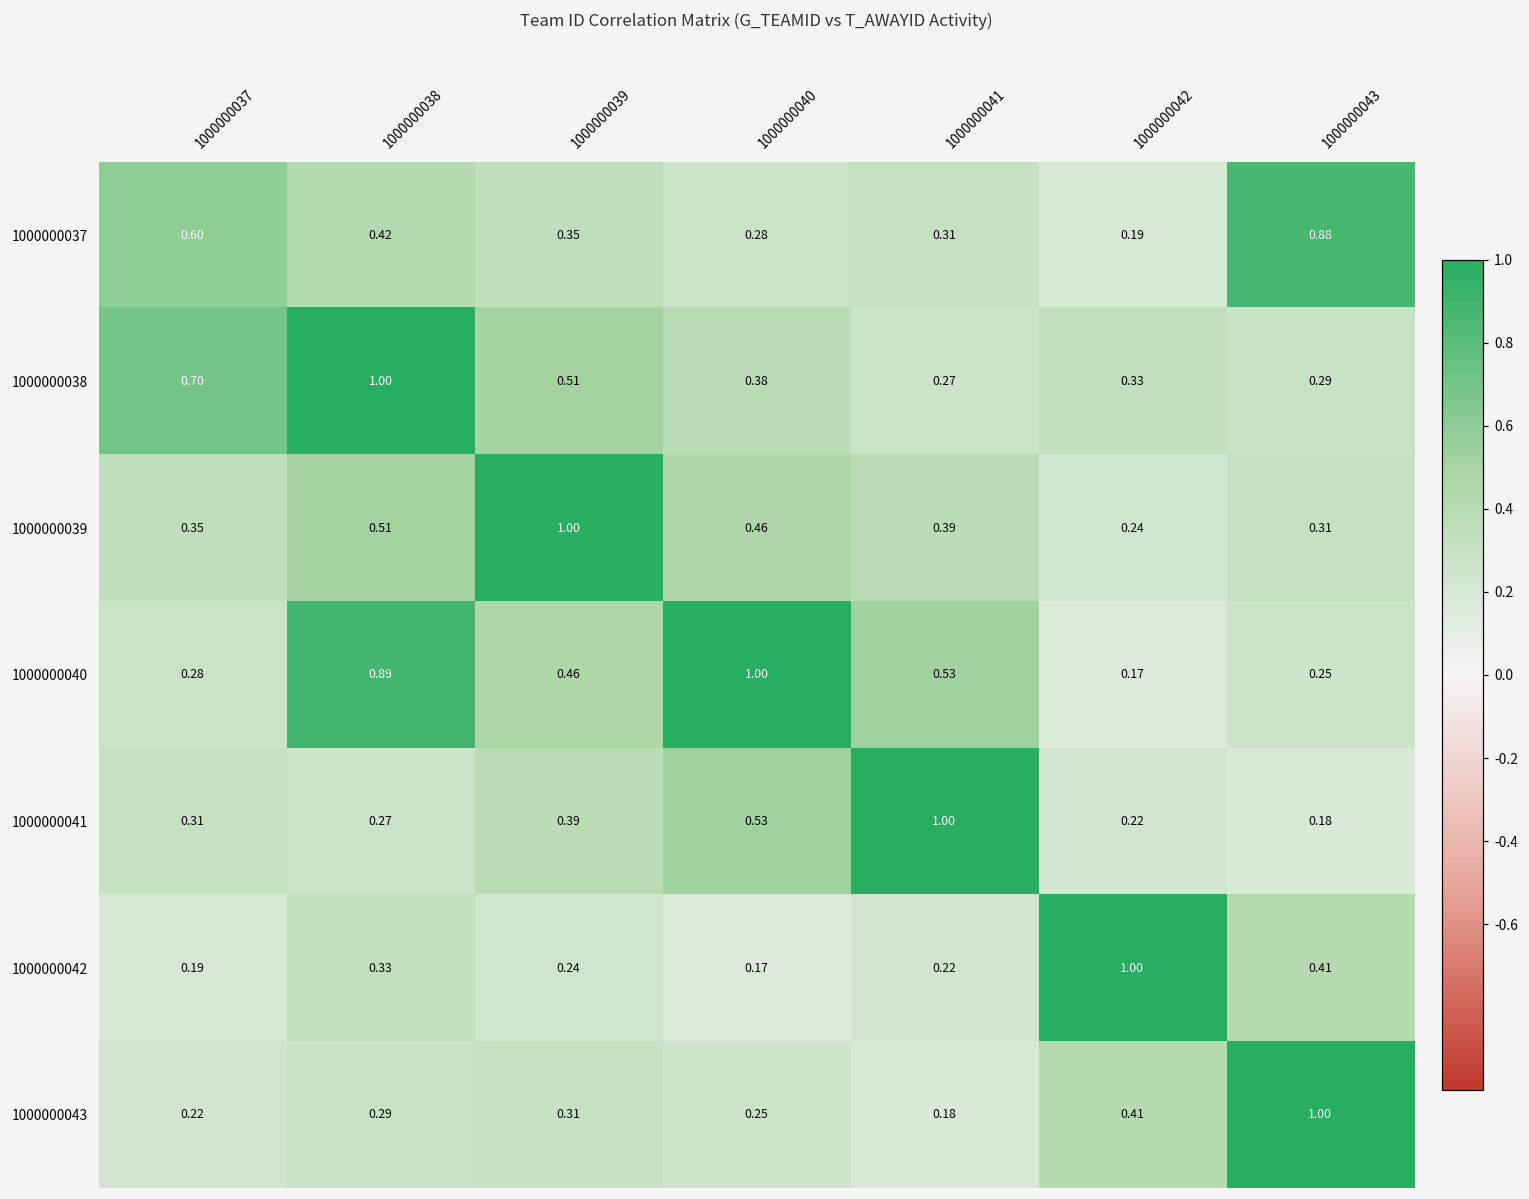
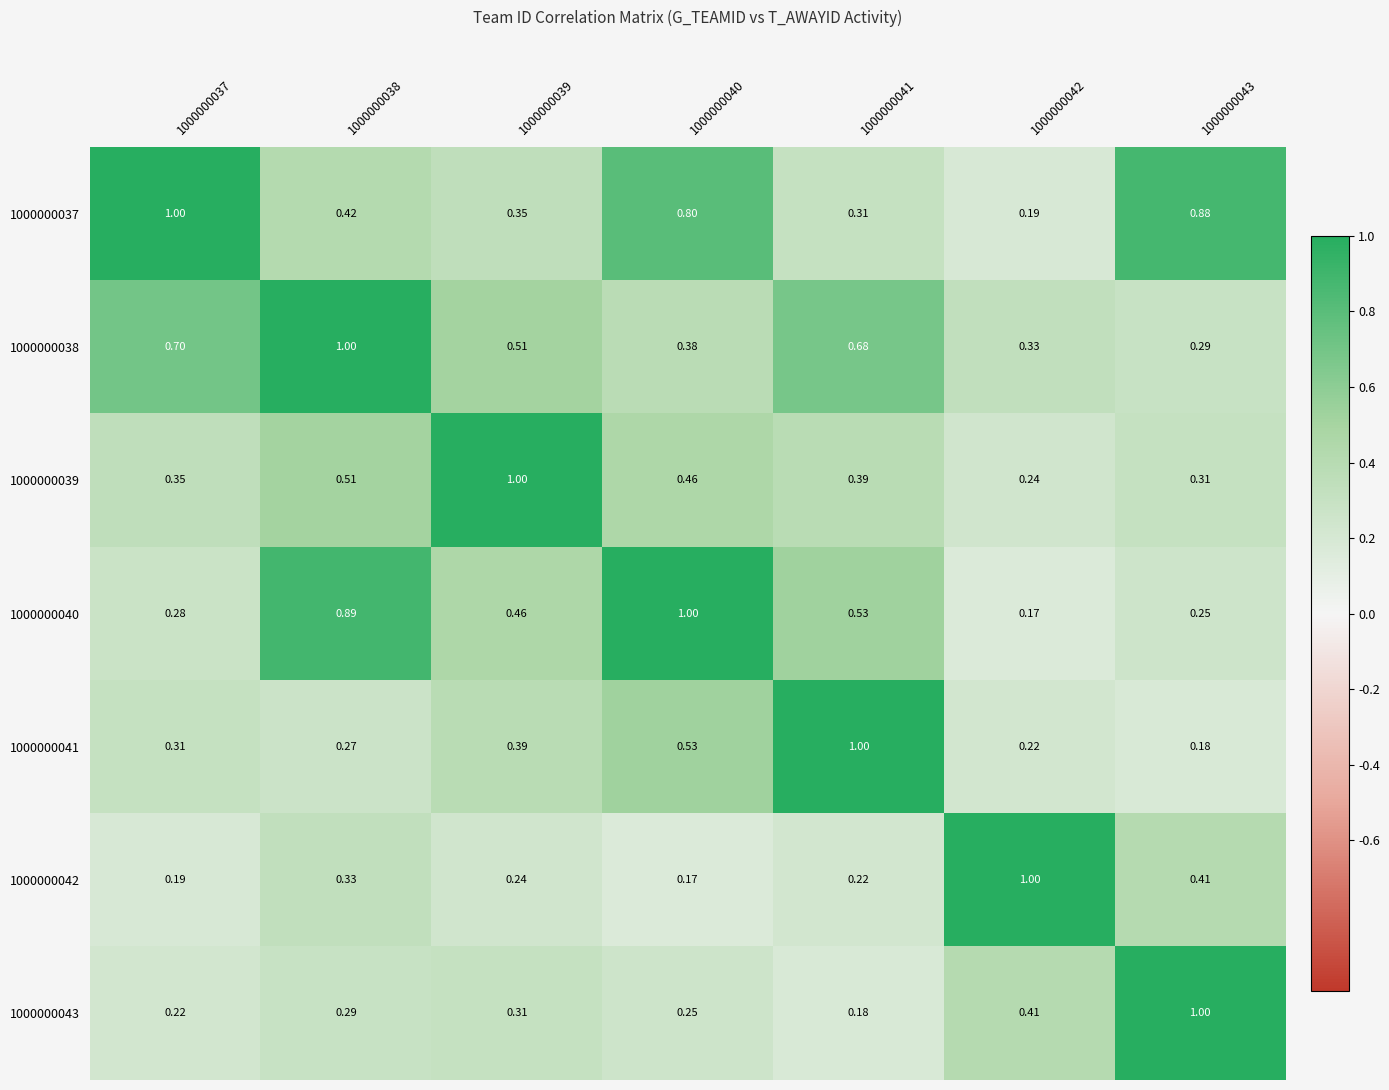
1000000037, 1000000037: 0.60 -> 1.00
1000000037, 1000000040: 0.28 -> 0.80
1000000038, 1000000041: 0.27 -> 0.68
